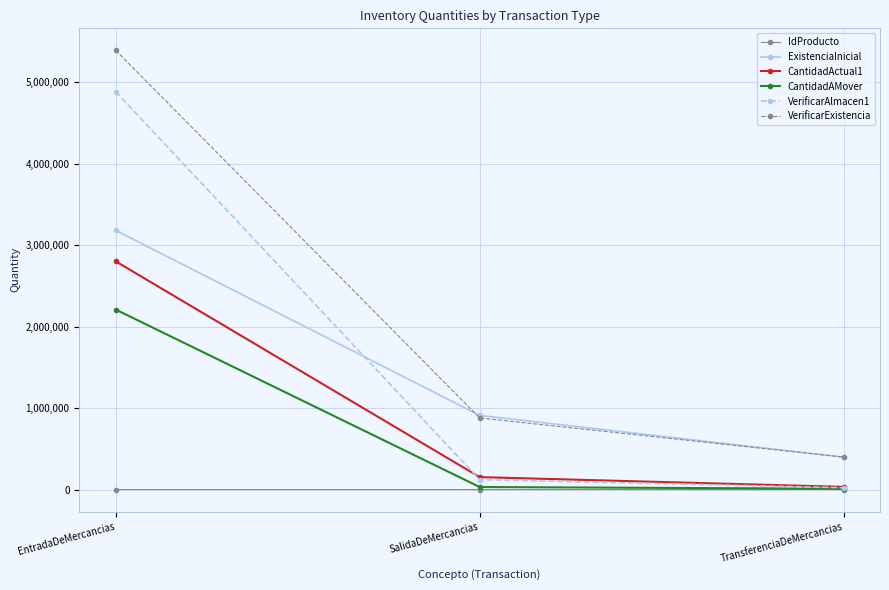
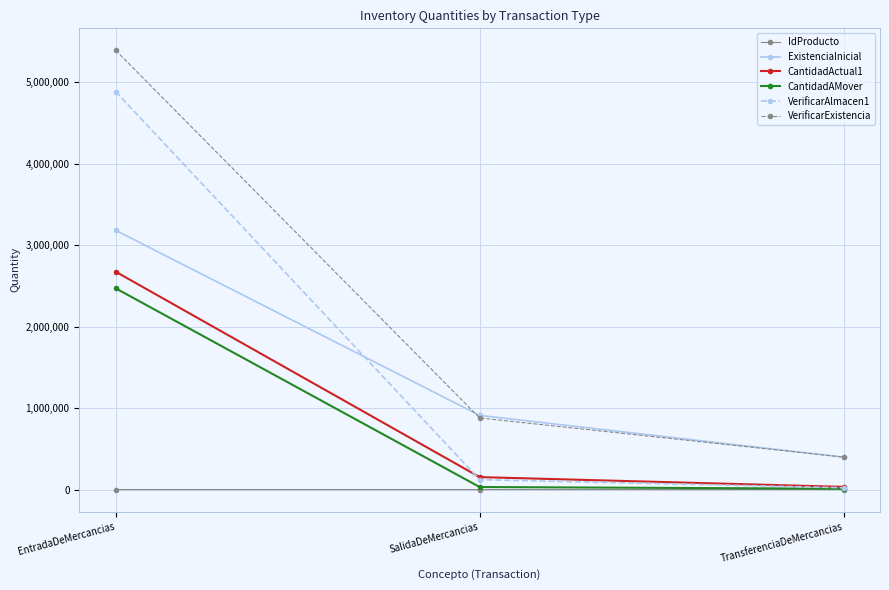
CantidadActual1, EntradaDeMercancias: 2,800,000 -> 2,700,000
CantidadAMover, EntradaDeMercancias: 2,200,000 -> 2,500,000
